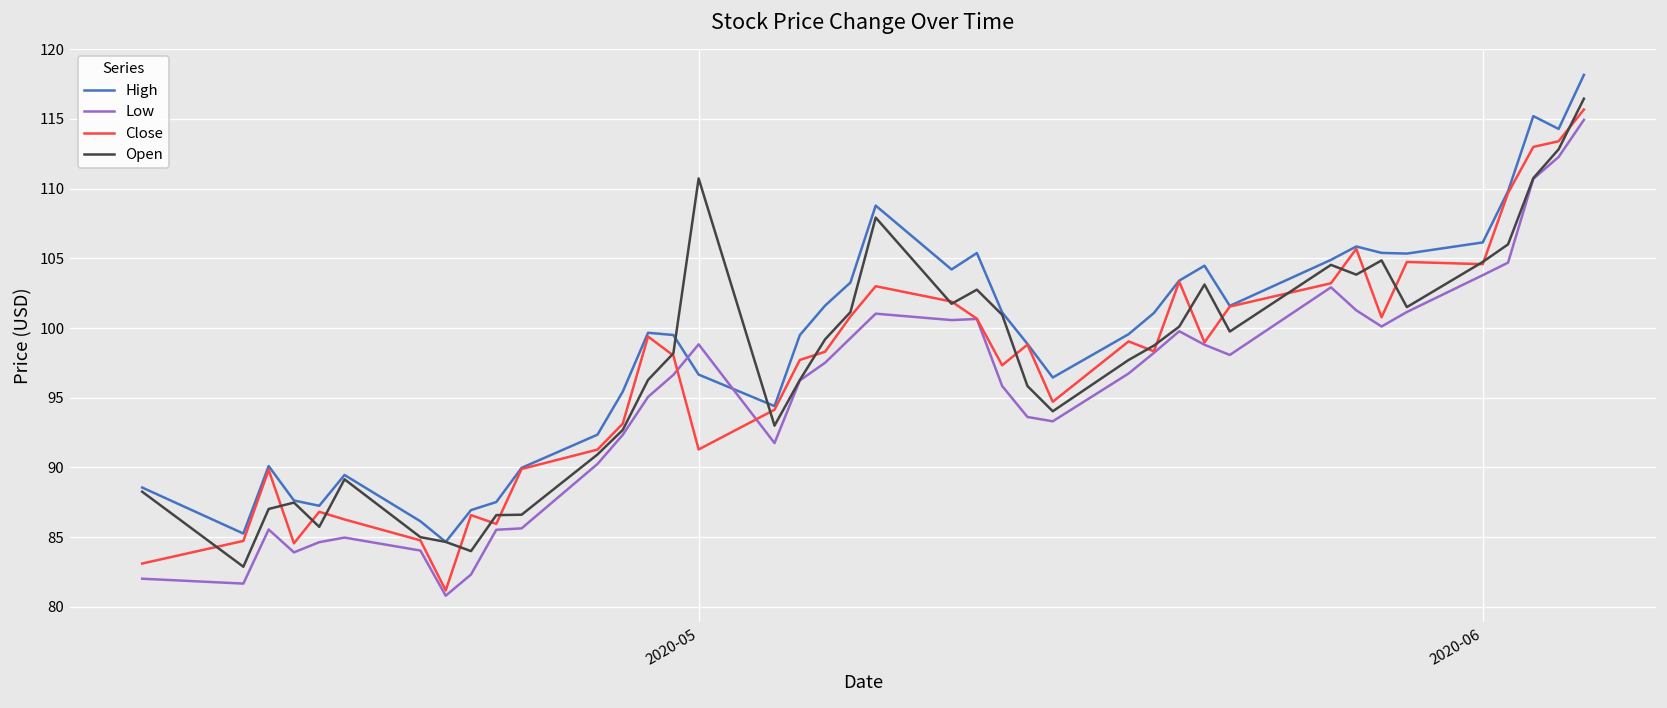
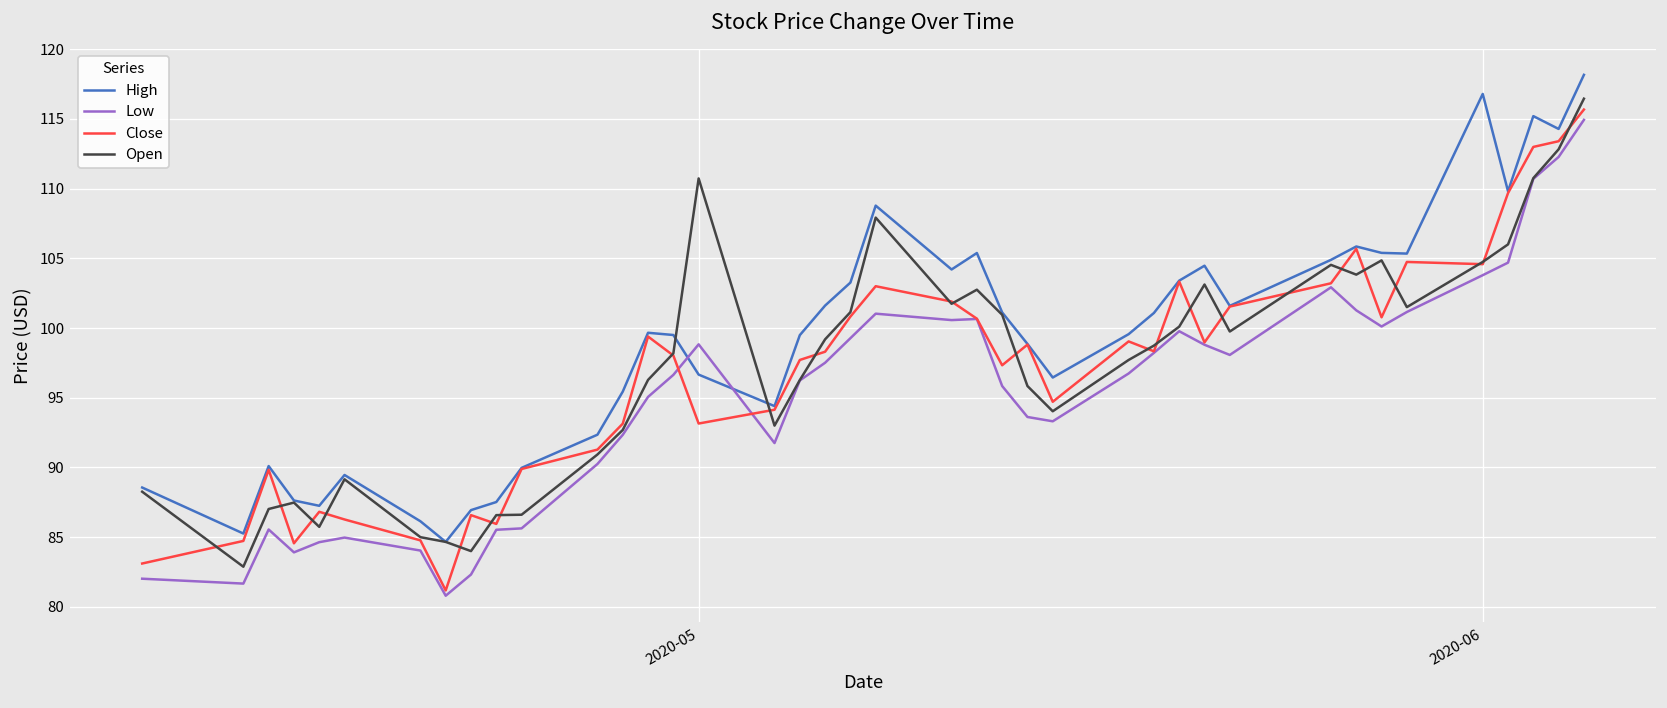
Close, 2020-05: 91.3 -> 93.2
High, 2020-06: 106.1 -> 116.8
